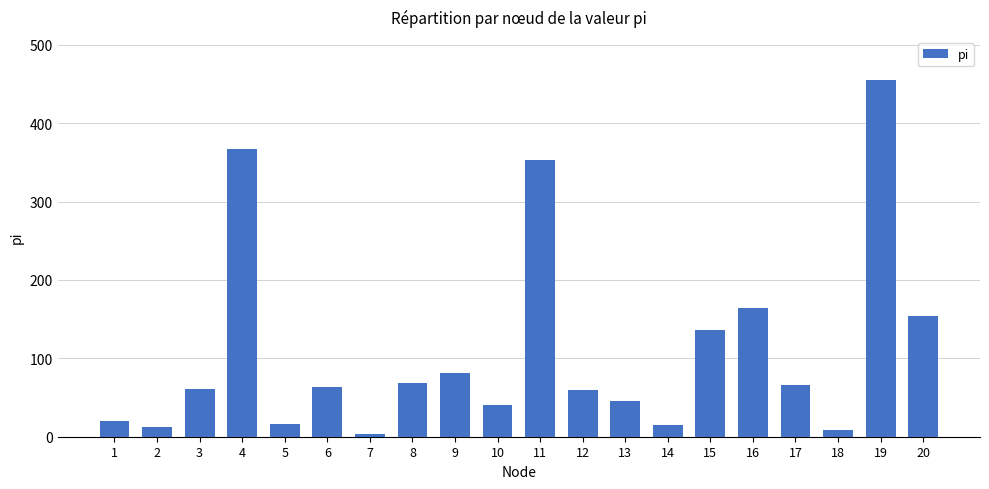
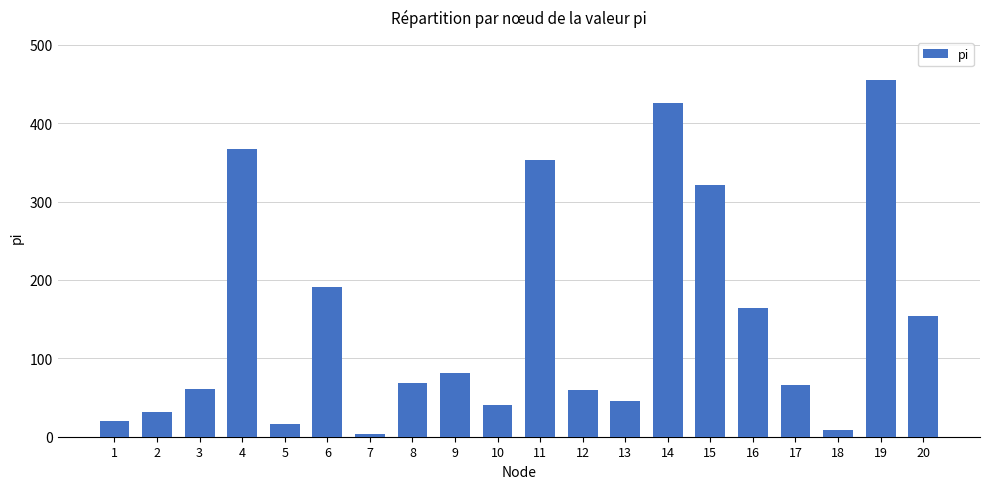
2: 10 -> 30
6: 60 -> 190
14: 10 -> 430
15: 140 -> 320
